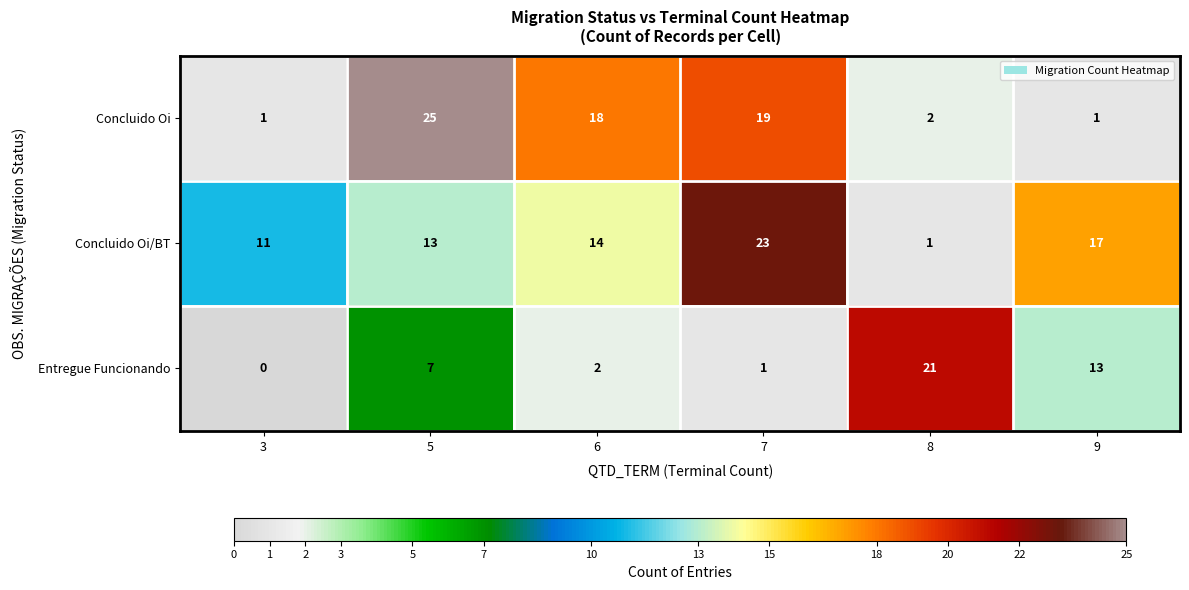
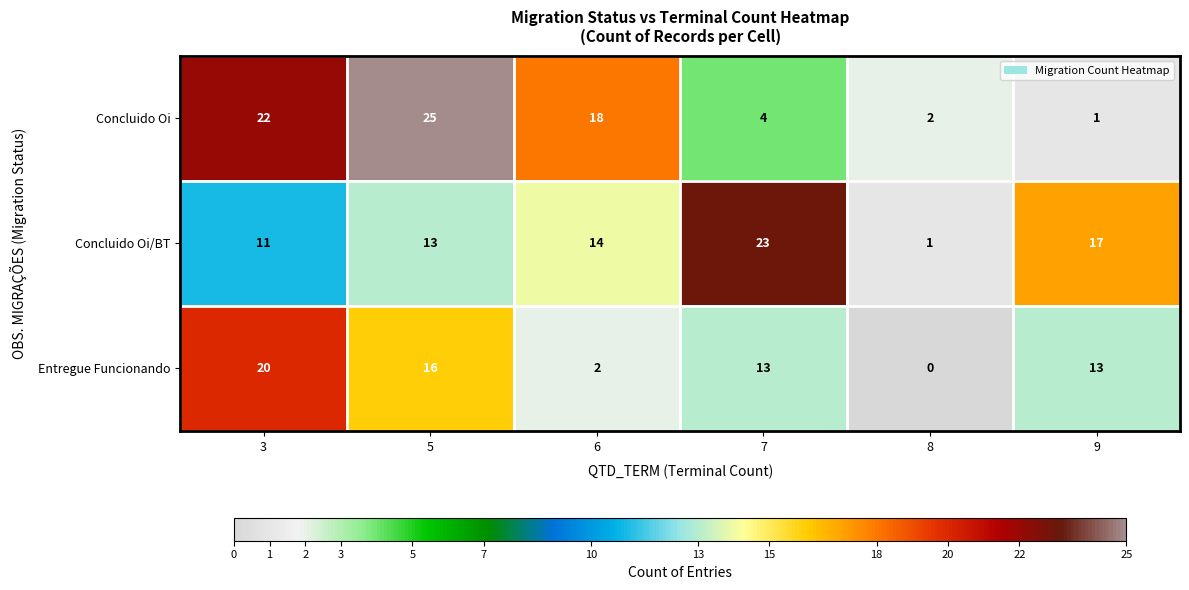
Concluido Oi, 3: 1 -> 22
Concluido Oi, 7: 19 -> 4
Entregue Funcionando, 3: 0 -> 20
Entregue Funcionando, 5: 7 -> 16
Entregue Funcionando, 7: 1 -> 13
Entregue Funcionando, 8: 21 -> 0
